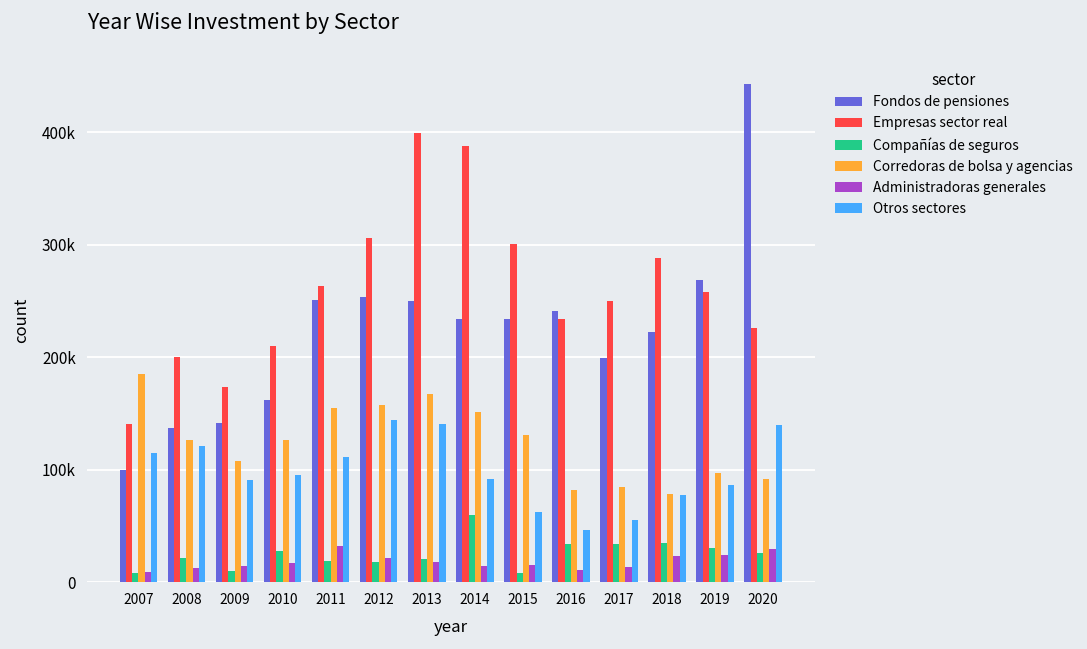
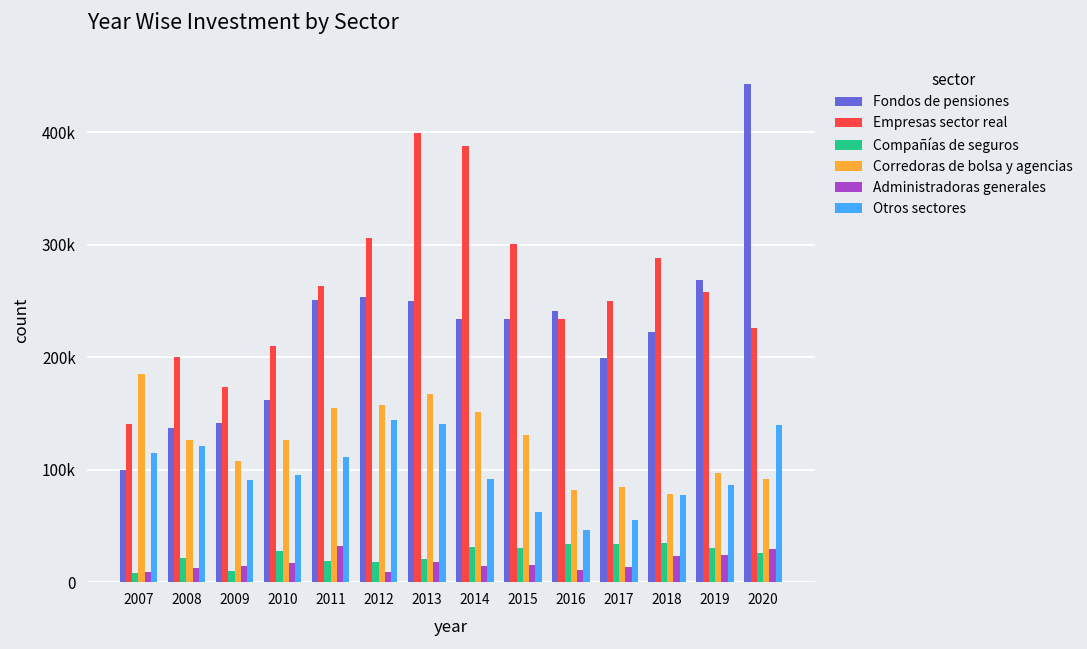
Administradoras generales, 2012: 21000 -> 9000
Compañías de seguros, 2014: 60000 -> 31000
Compañías de seguros, 2015: 8000 -> 30000
